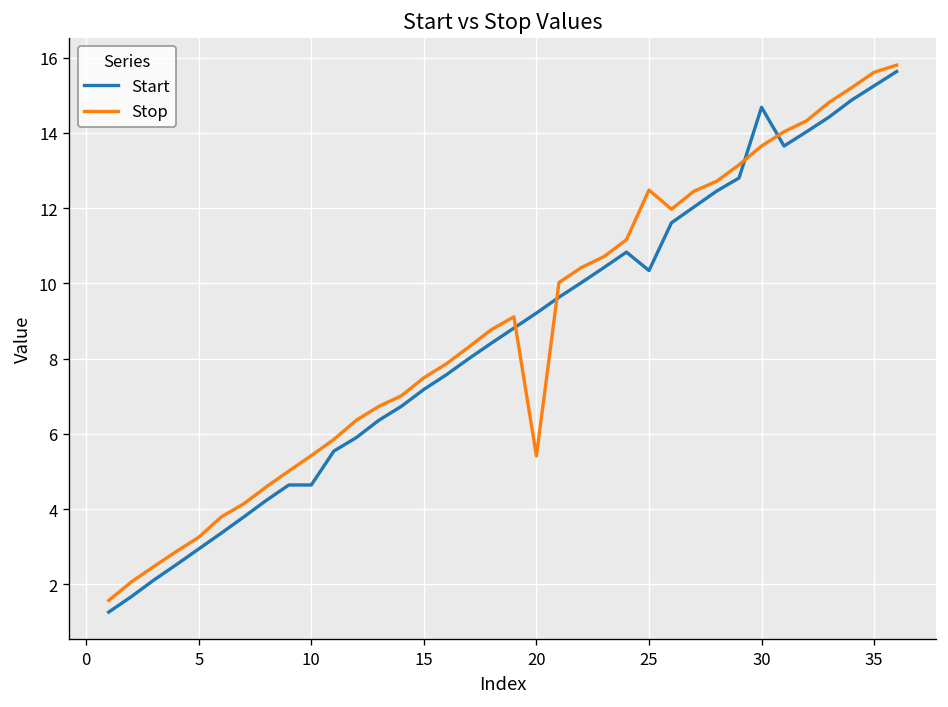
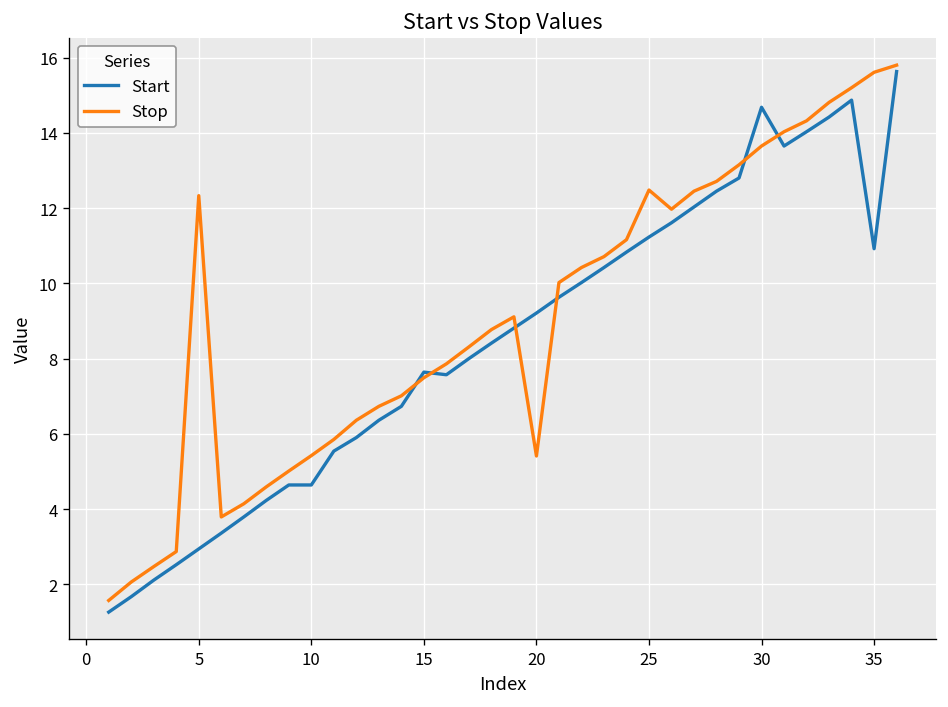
Stop, 5: 3.3 -> 12.3
Start, 15: 7.2 -> 7.6
Start, 25: 10.3 -> 11.2
Start, 35: 15.3 -> 10.9
